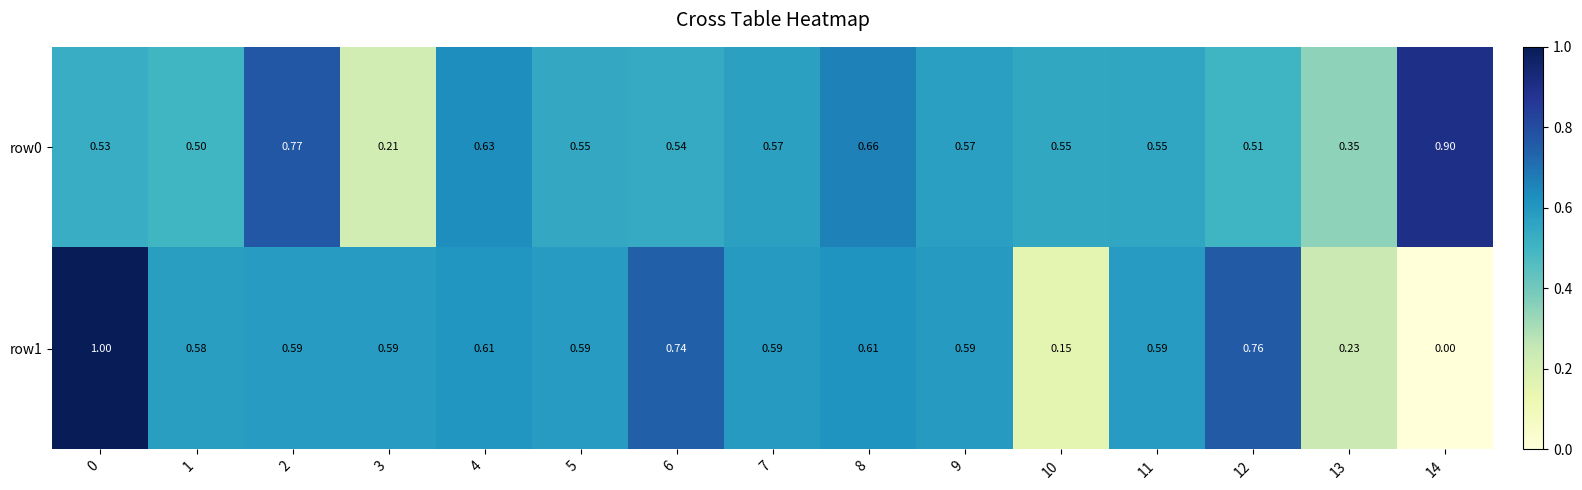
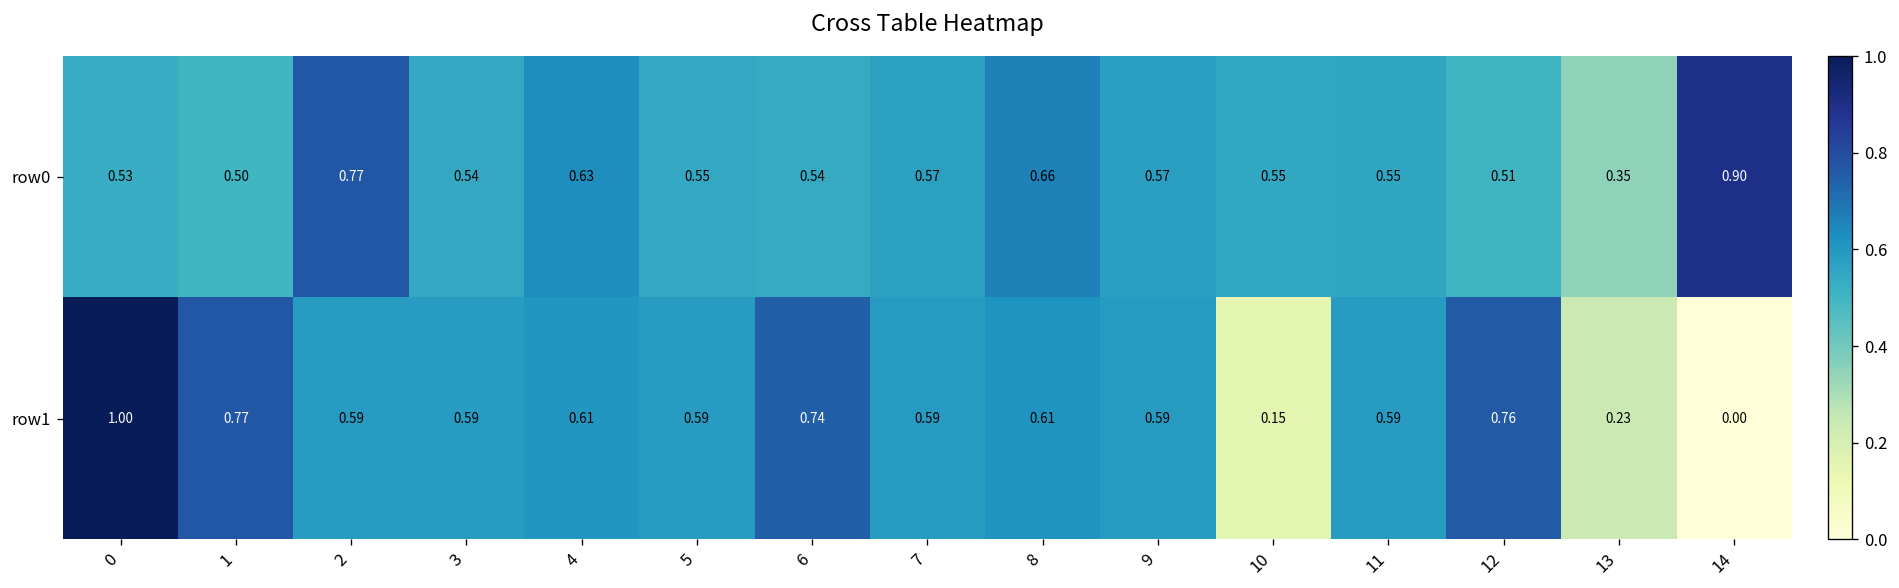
row0, 3: 0.21 -> 0.54
row1, 1: 0.58 -> 0.77
